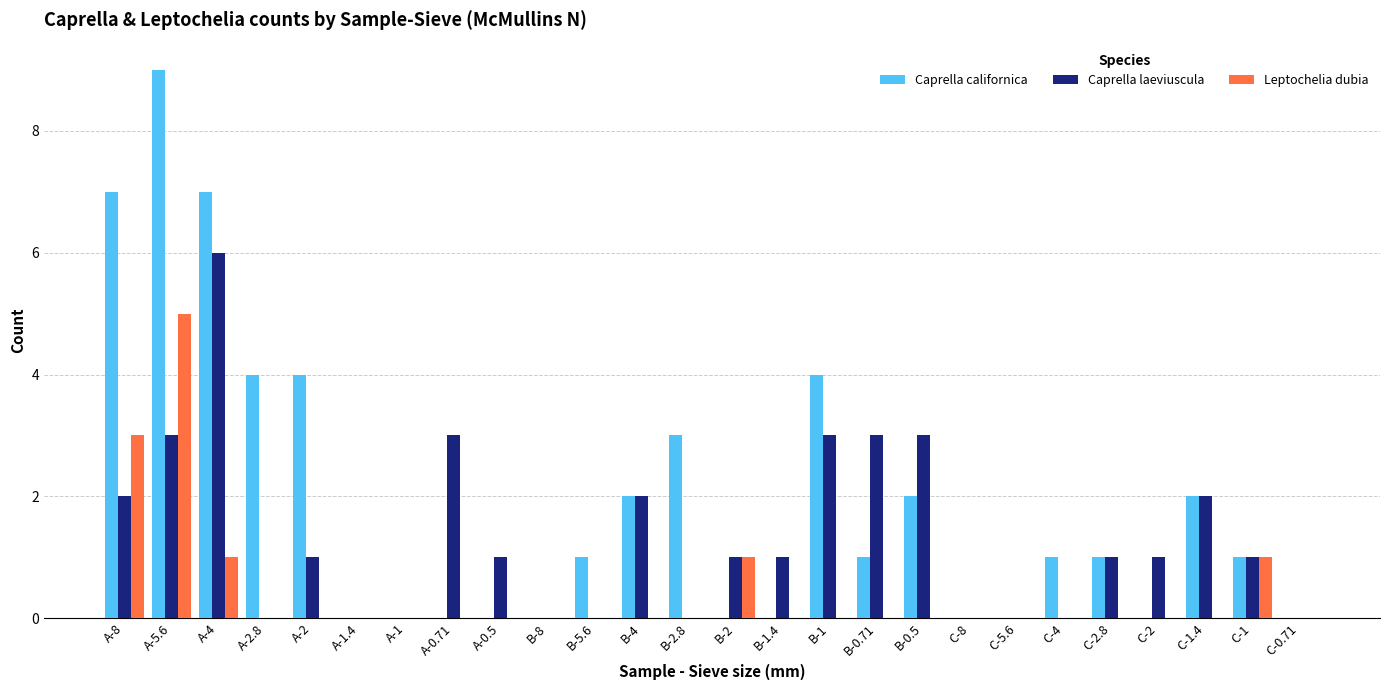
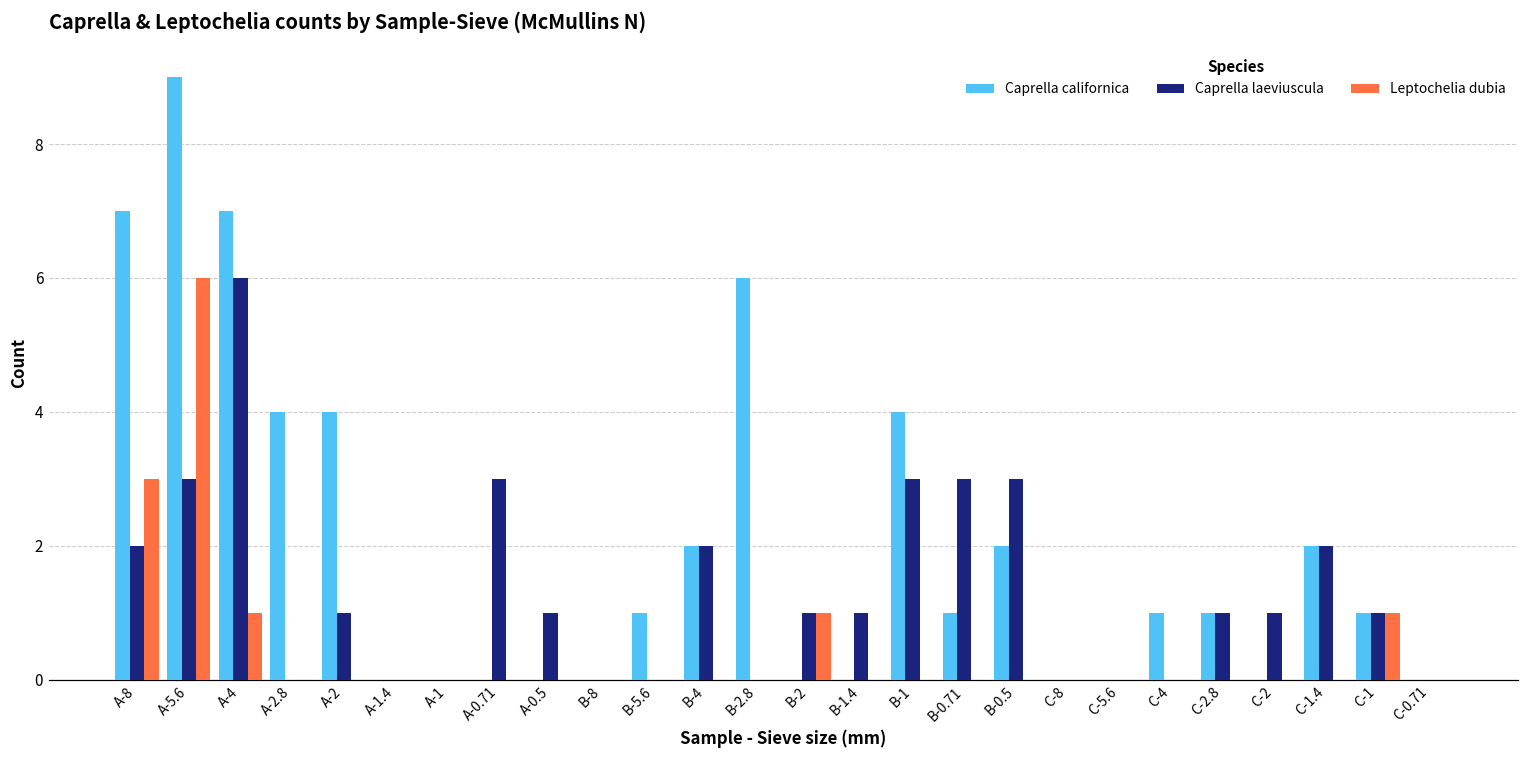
Leptochelia dubia, A-5.6: 5 -> 6
Caprella californica, B-2.8: 3 -> 6
